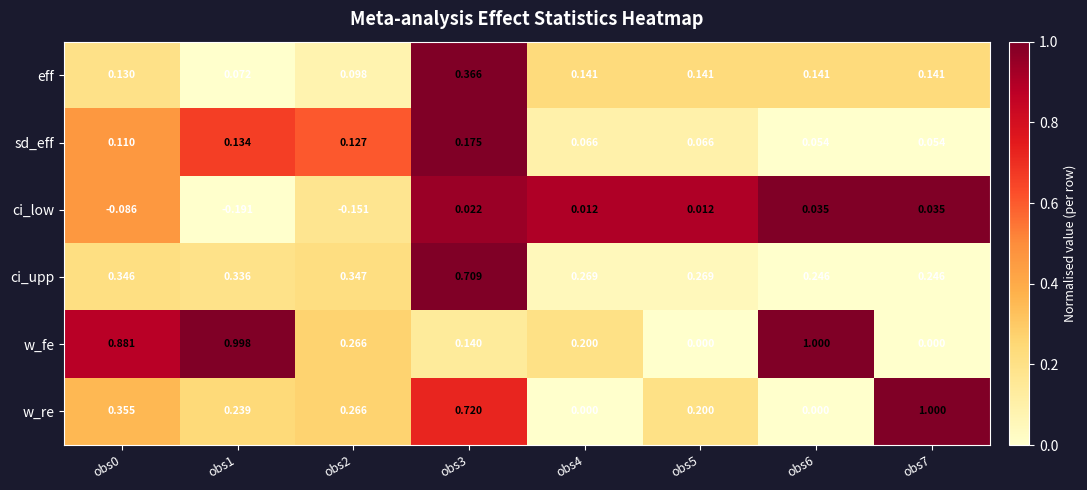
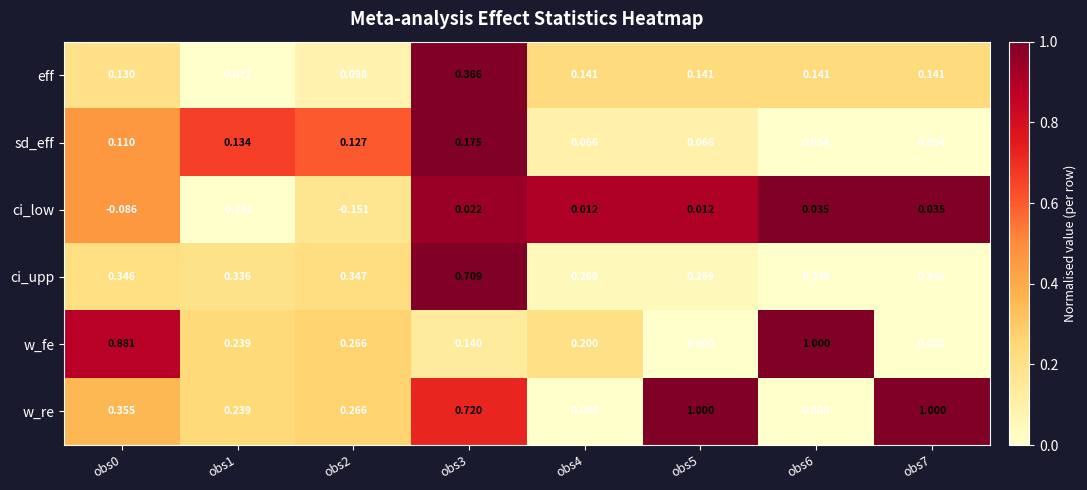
w_fe, obs1: 0.998 -> 0.239
w_re, obs5: 0.200 -> 1.000
